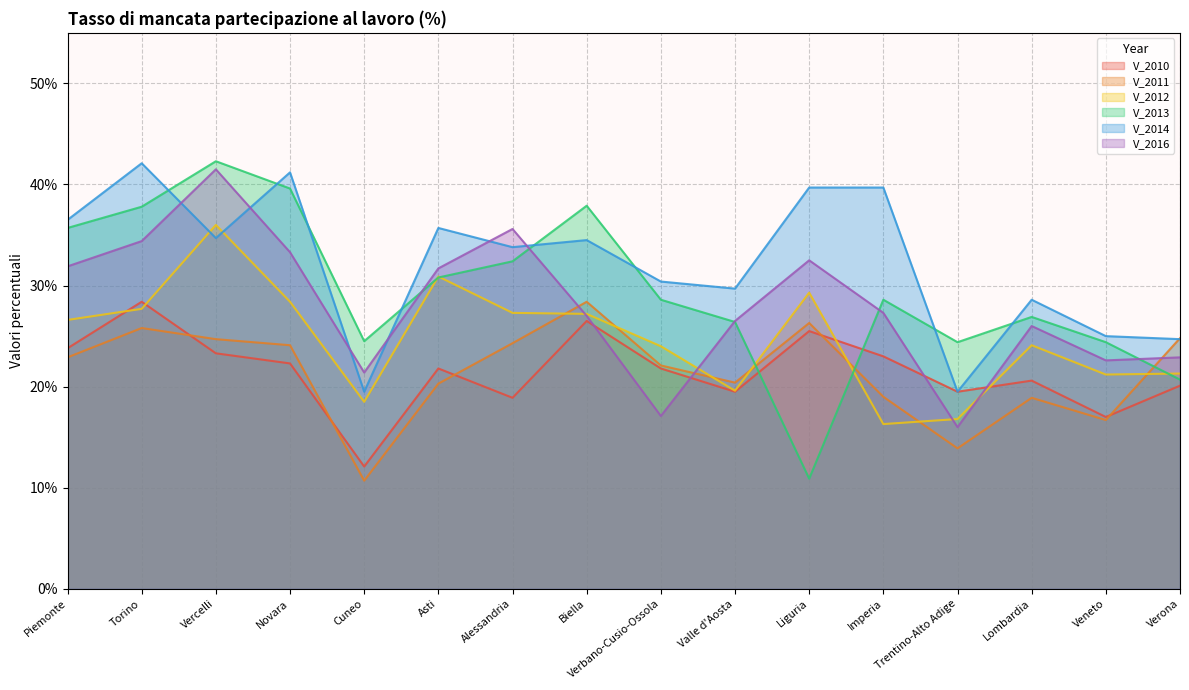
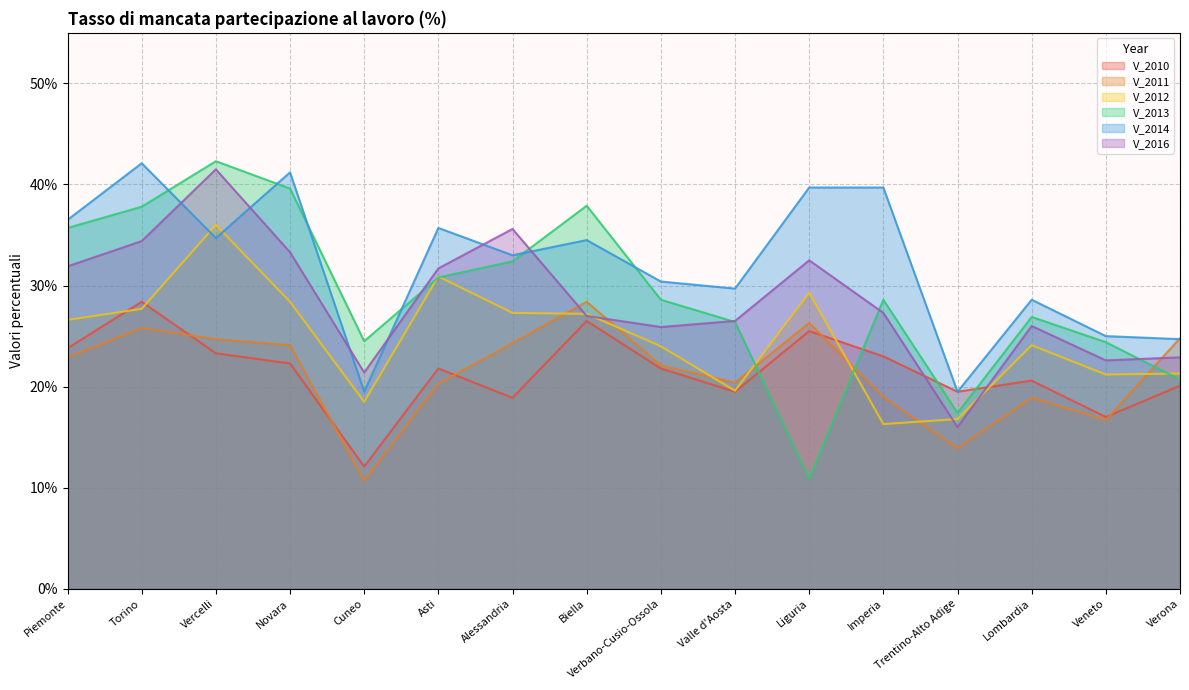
V_2014, Alessandria: 33.8% -> 33.0%
V_2016, Verbano-Cusio-Ossola: 17.1% -> 25.9%
V_2013, Trentino-Alto Adige: 24.4% -> 17.4%
